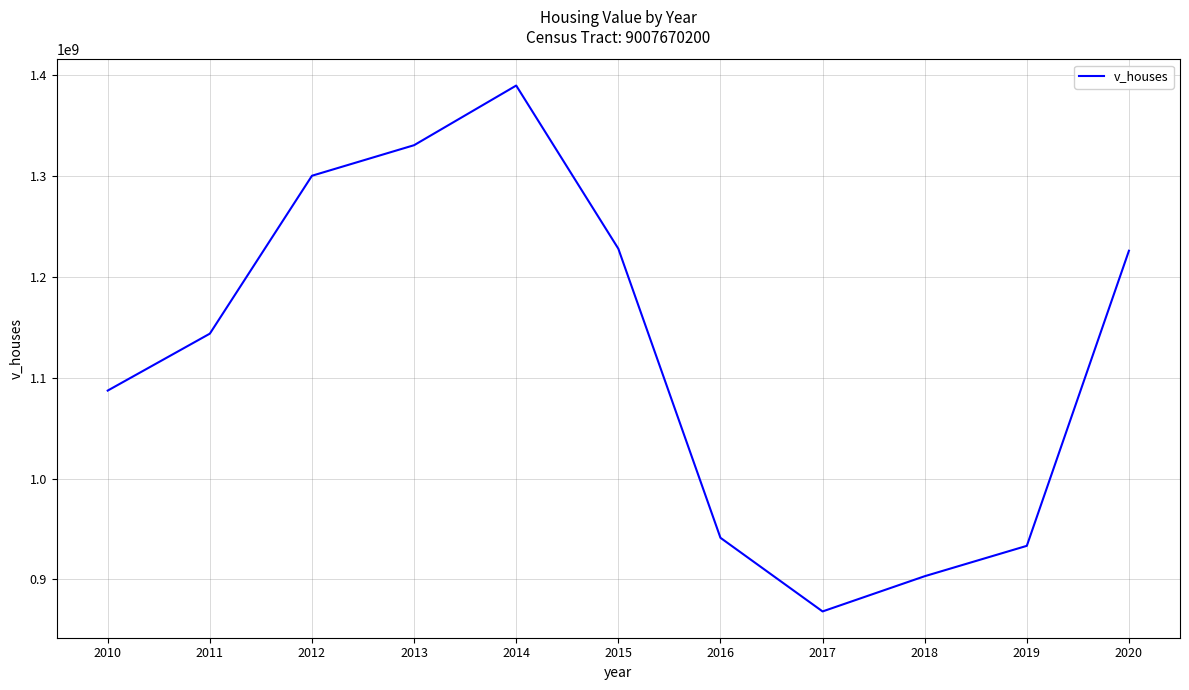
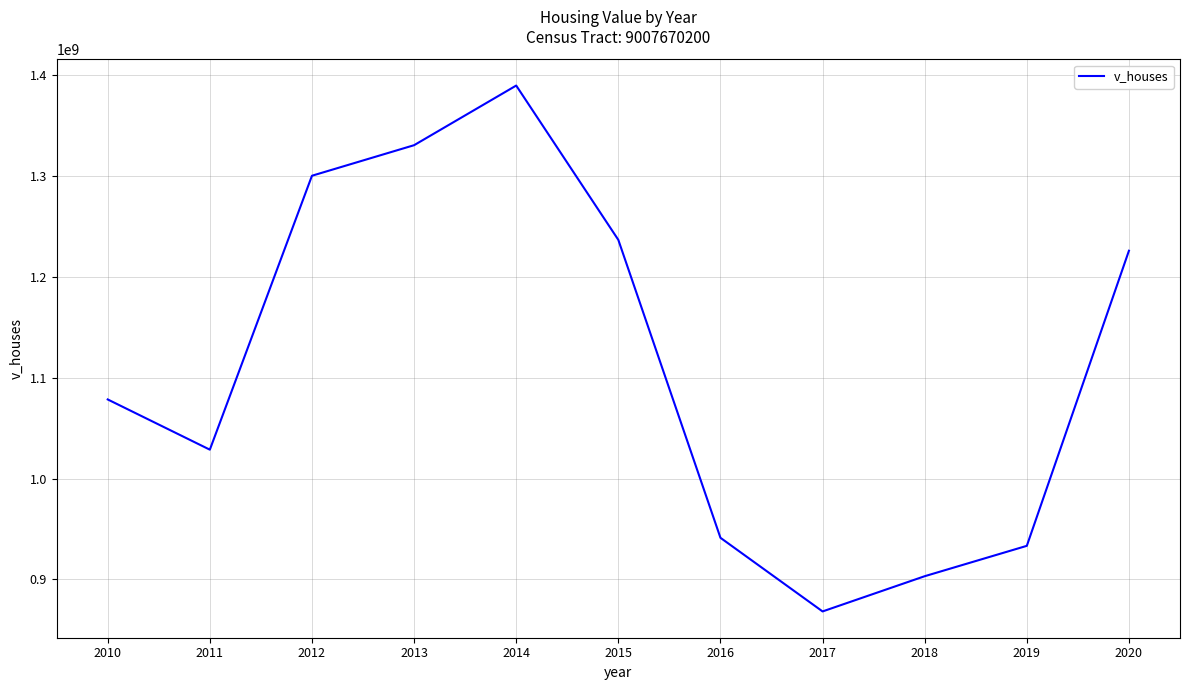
2010: 1087000000 -> 1078000000
2011: 1144000000 -> 1029000000
2015: 1228000000 -> 1237000000
